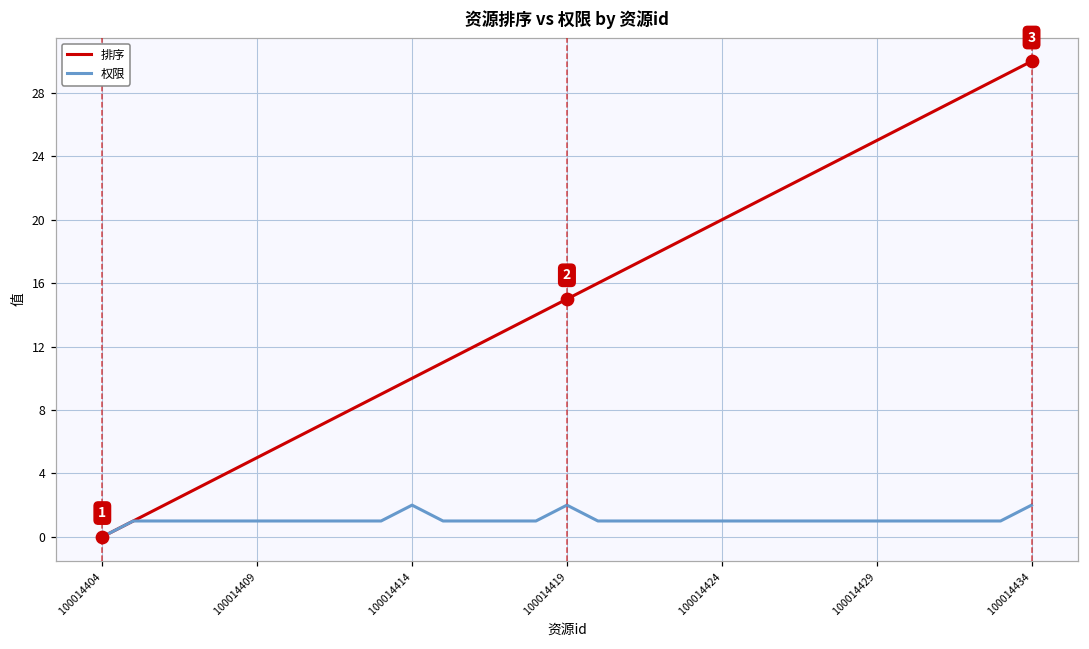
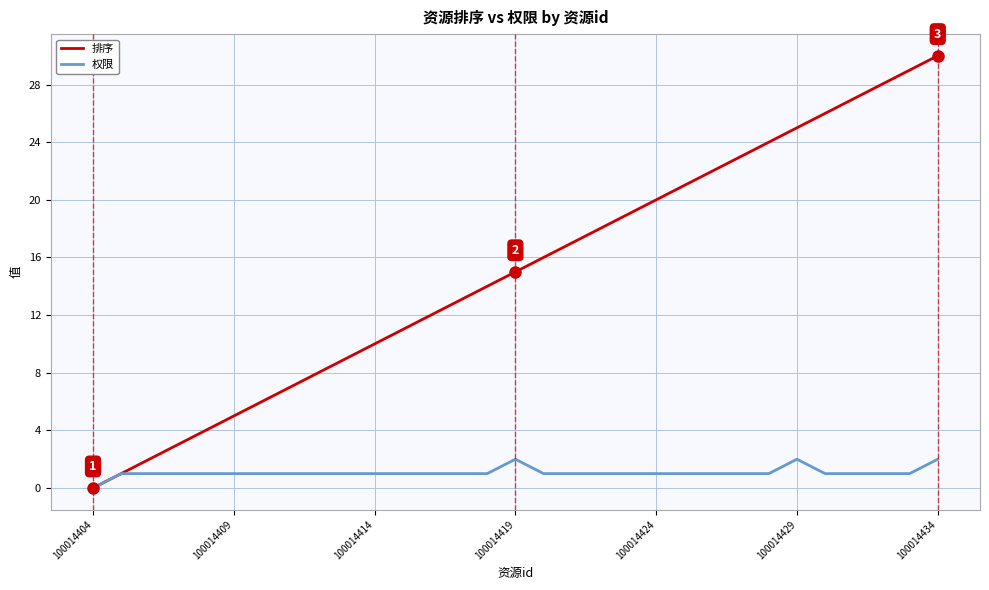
权限, 100014414: 2 -> 1
权限, 100014429: 1 -> 2
